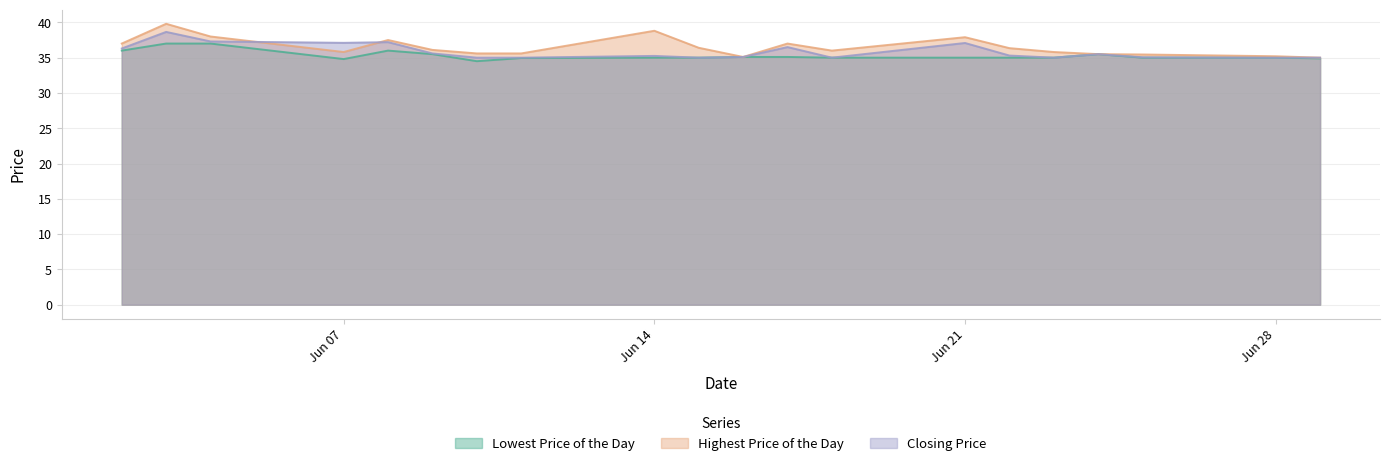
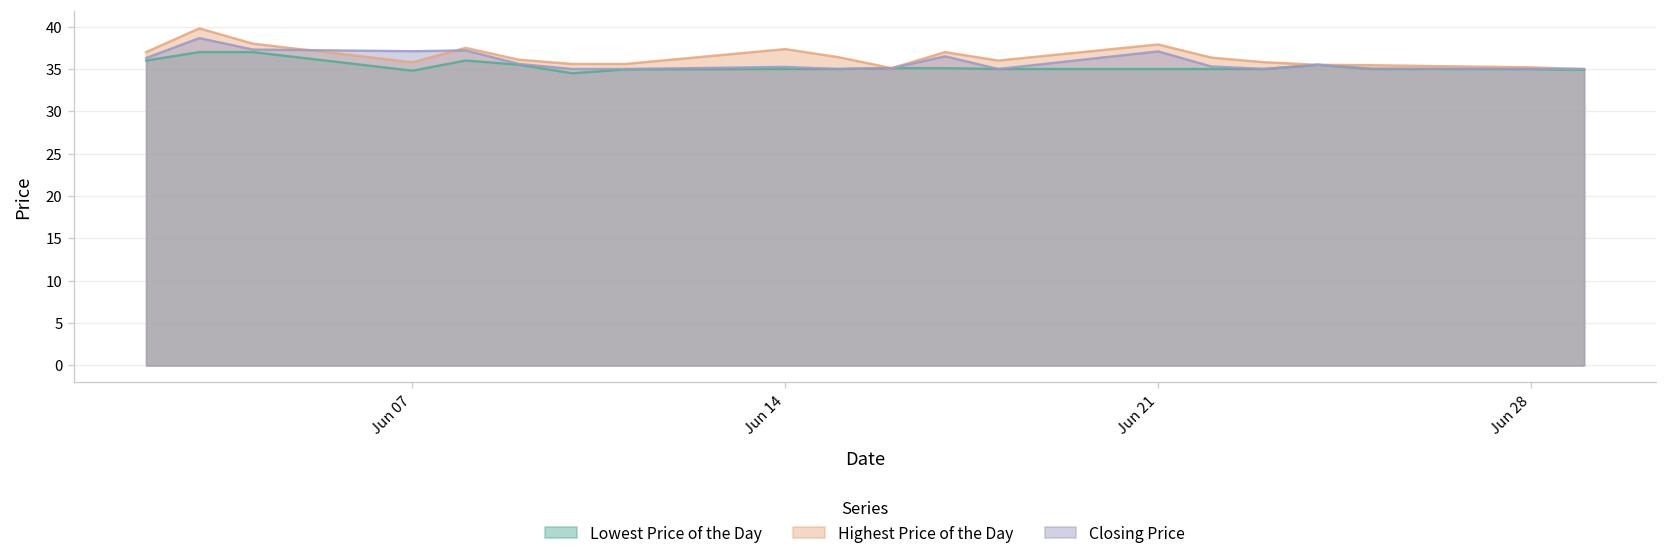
Highest Price of the Day, Jun 14: 39 -> 37
